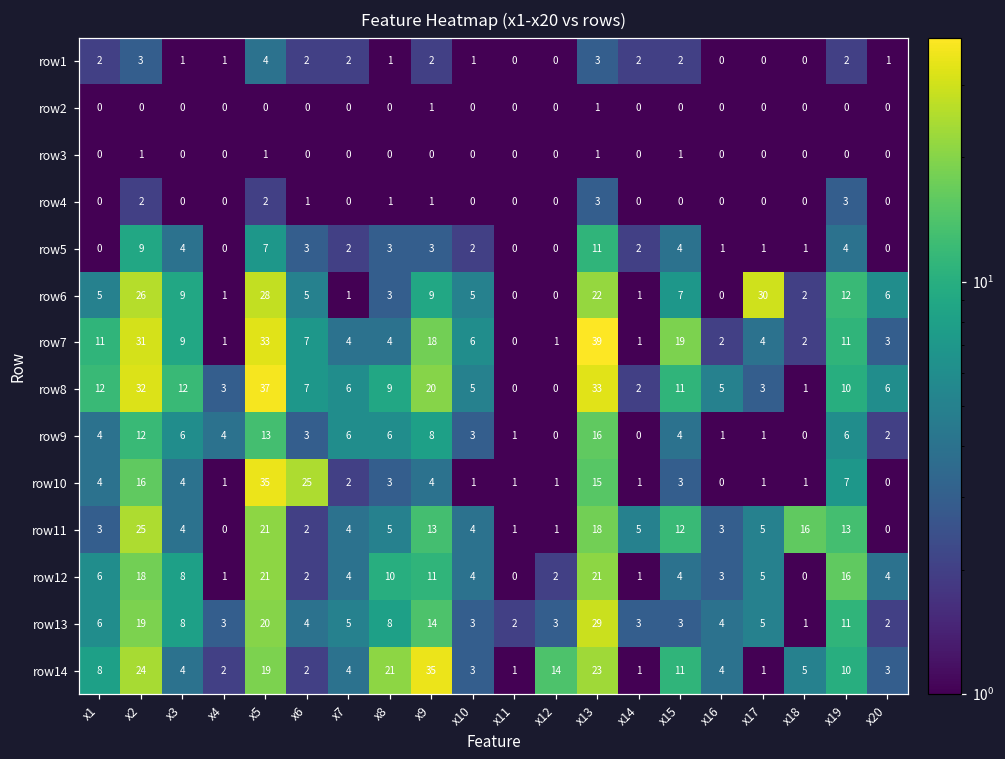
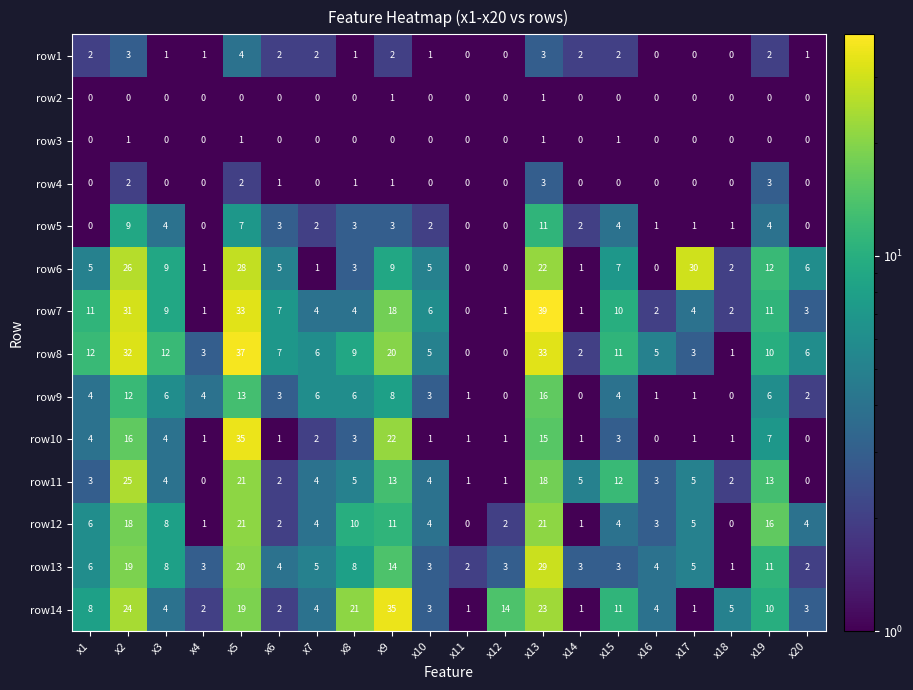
row7, x15: 19 -> 10
row10, x6: 25 -> 1
row10, x9: 4 -> 22
row11, x18: 16 -> 2
